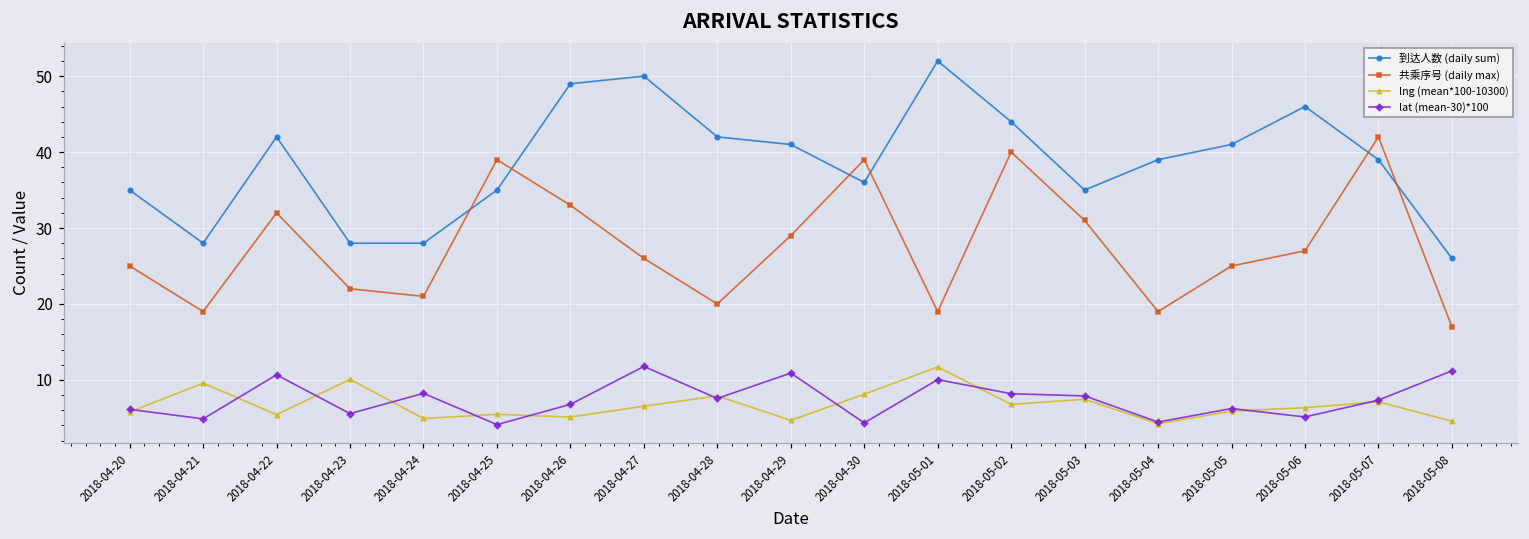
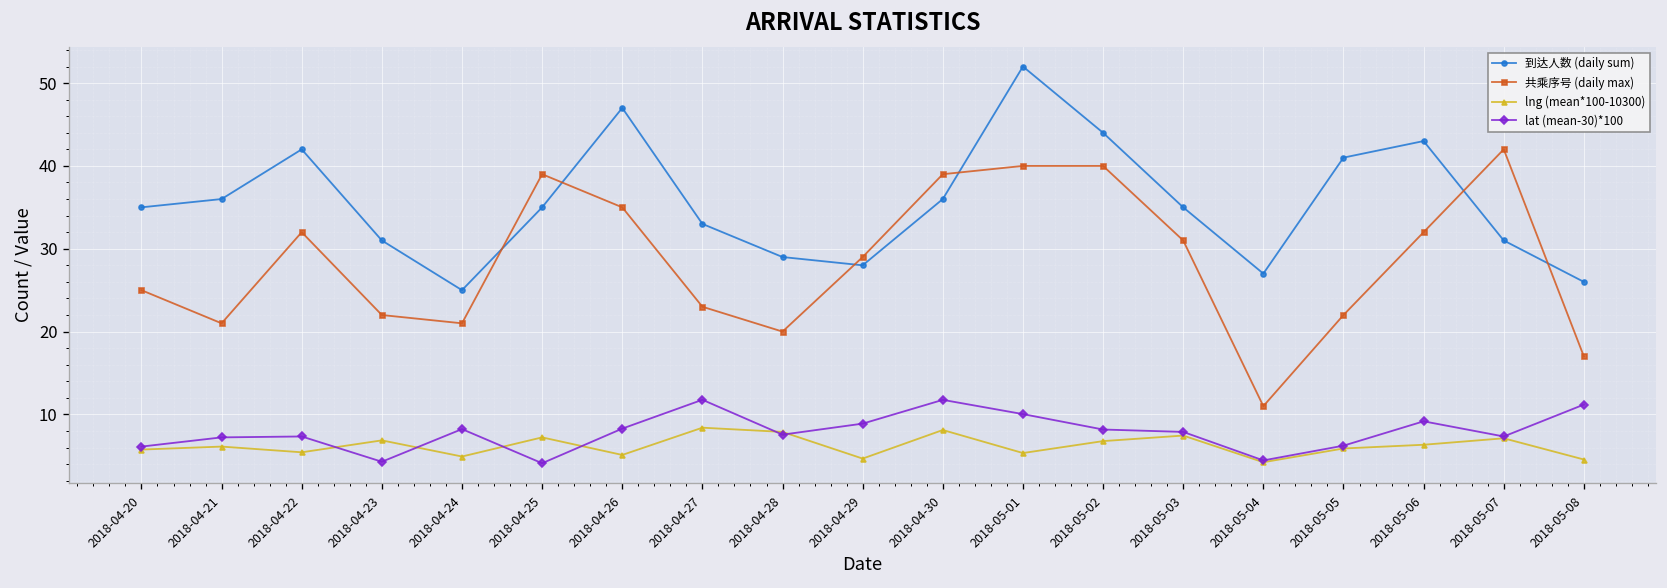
到达人数 (daily sum), 2018-04-21: 28 -> 36
共乘序号 (daily max), 2018-04-21: 19 -> 21
lng (mean*100-10300), 2018-04-21: 10 -> 6
lat (mean-30)*100, 2018-04-21: 5 -> 7
lat (mean-30)*100, 2018-04-22: 11 -> 7
到达人数 (daily sum), 2018-04-23: 28 -> 31
lng (mean*100-10300), 2018-04-23: 10 -> 7
lat (mean-30)*100, 2018-04-23: 6 -> 4
到达人数 (daily sum), 2018-04-24: 28 -> 25
lng (mean*100-10300), 2018-04-25: 5 -> 7
到达人数 (daily sum), 2018-04-26: 49 -> 47
共乘序号 (daily max), 2018-04-26: 33 -> 35
lat (mean-30)*100, 2018-04-26: 7 -> 8
到达人数 (daily sum), 2018-04-27: 50 -> 33
共乘序号 (daily max), 2018-04-27: 26 -> 23
lng (mean*100-10300), 2018-04-27: 7 -> 8
到达人数 (daily sum), 2018-04-28: 42 -> 29
到达人数 (daily sum), 2018-04-29: 41 -> 28
lat (mean-30)*100, 2018-04-29: 11 -> 9
lat (mean-30)*100, 2018-04-30: 4 -> 12
共乘序号 (daily max), 2018-05-01: 19 -> 40
lng (mean*100-10300), 2018-05-01: 12 -> 5
到达人数 (daily sum), 2018-05-04: 39 -> 27
共乘序号 (daily max), 2018-05-04: 19 -> 11
共乘序号 (daily max), 2018-05-05: 25 -> 22
到达人数 (daily sum), 2018-05-06: 46 -> 43
共乘序号 (daily max), 2018-05-06: 27 -> 32
lat (mean-30)*100, 2018-05-06: 5 -> 9
到达人数 (daily sum), 2018-05-07: 39 -> 31
